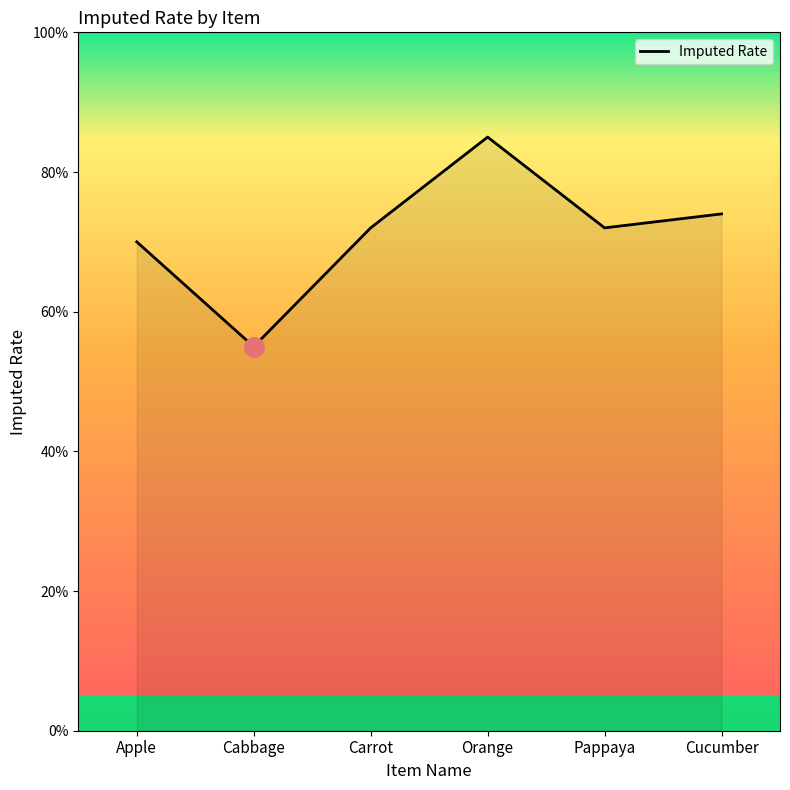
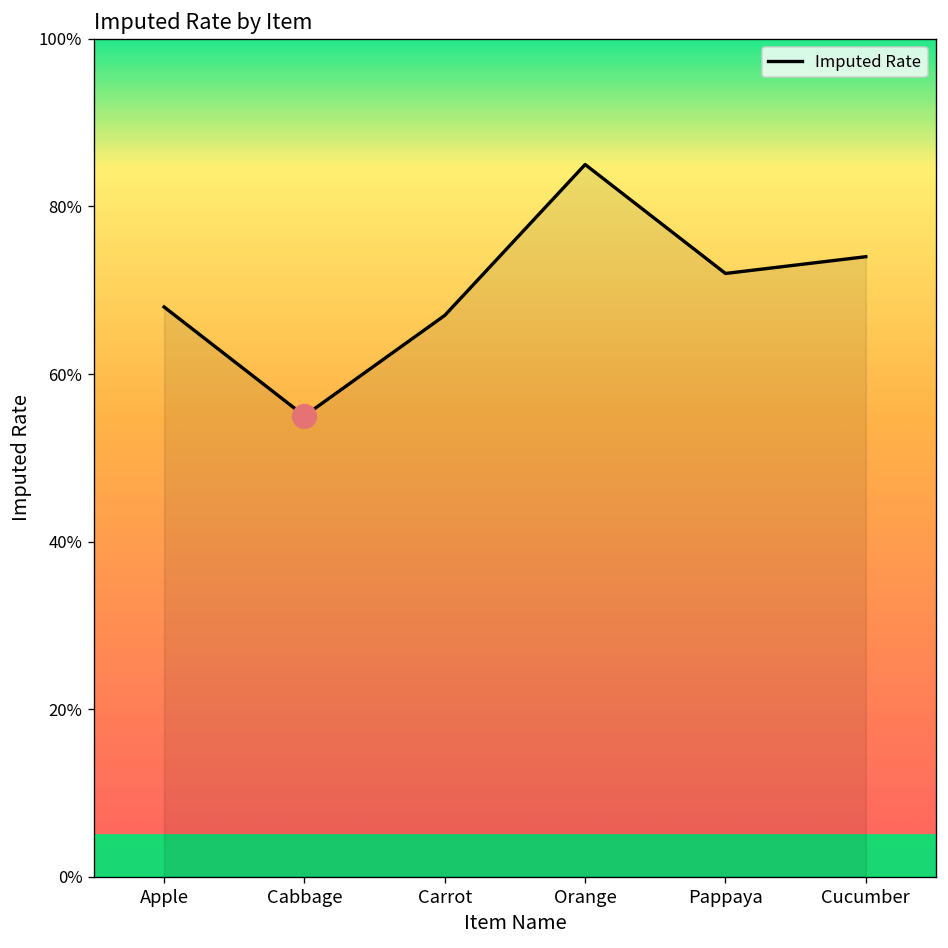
Imputed Rate, Apple: 70% -> 68%
Imputed Rate, Carrot: 72% -> 67%
